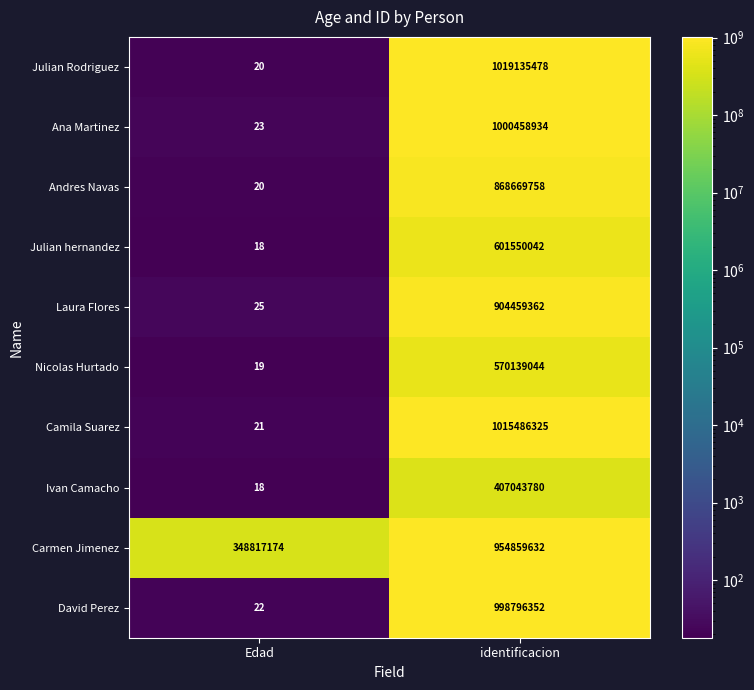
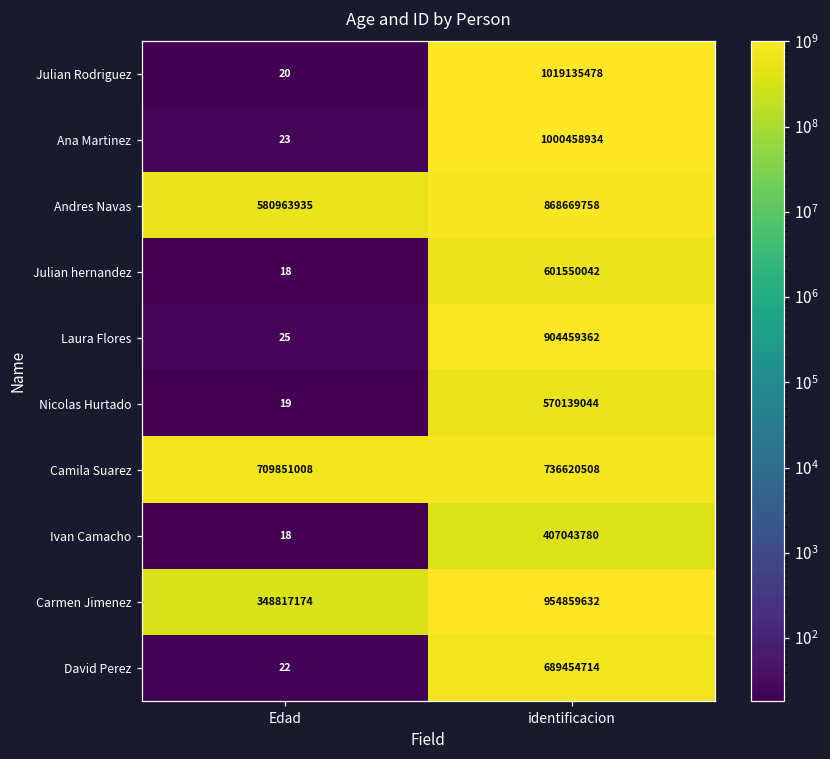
Andres Navas, Edad: 20 -> 580963935
Camila Suarez, Edad: 21 -> 709851008
Camila Suarez, identificacion: 1015486325 -> 736620508
David Perez, identificacion: 998796352 -> 689454714
